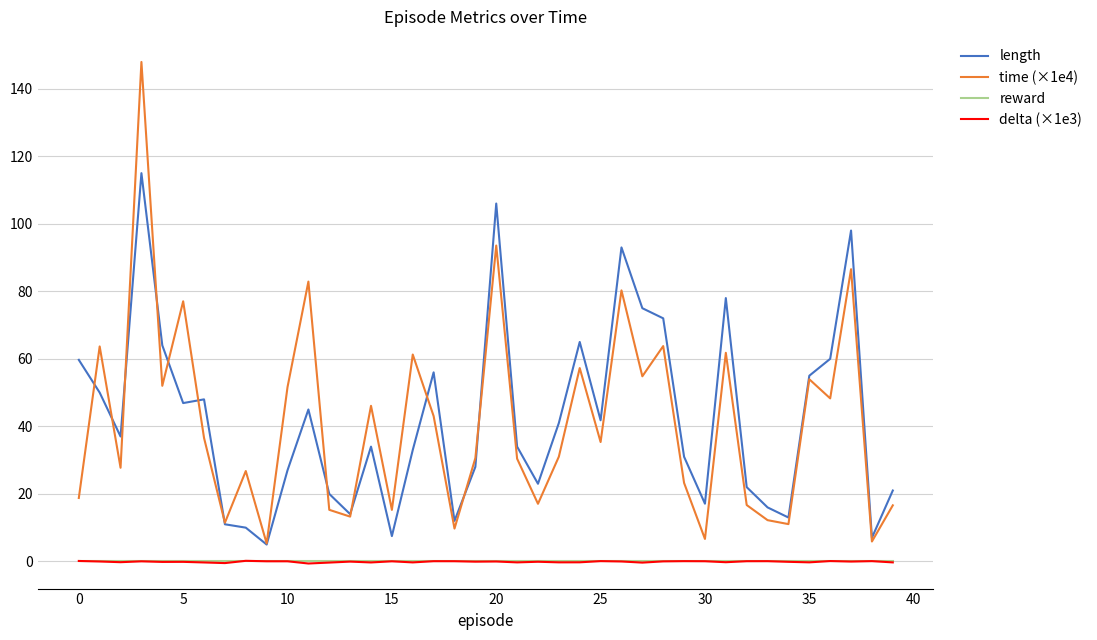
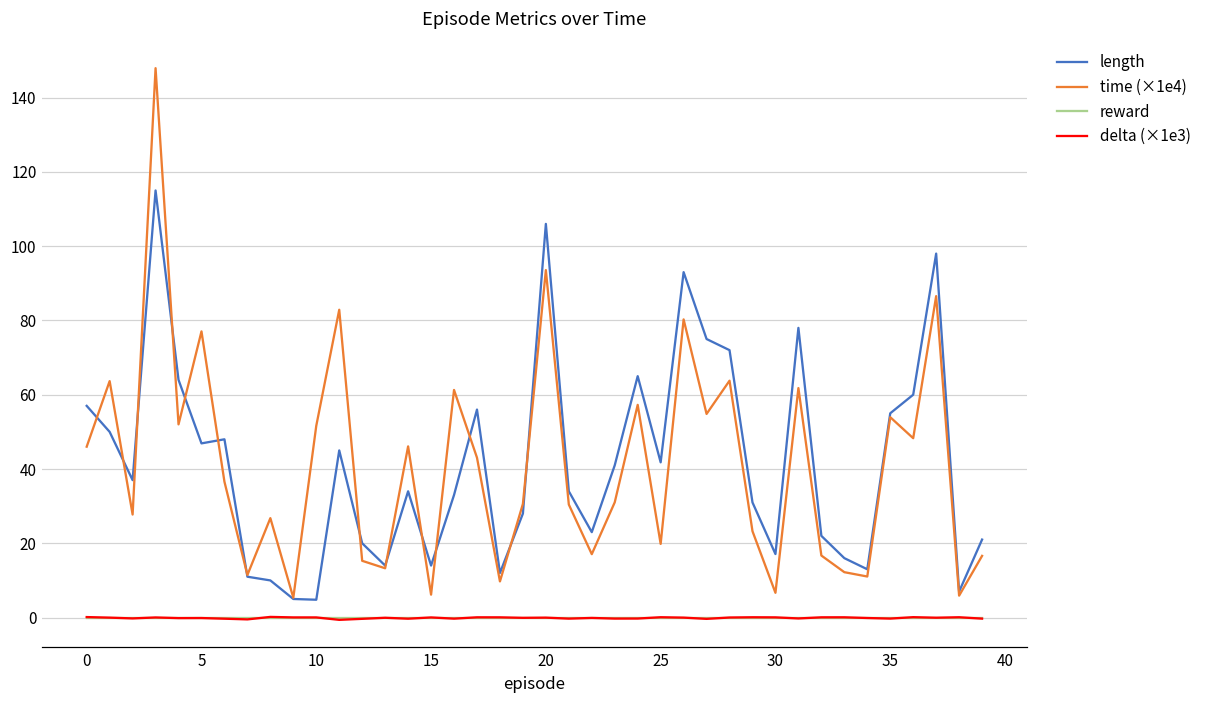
length, 0: 60 -> 57
time (×1e4), 0: 19 -> 46
length, 10: 27 -> 5
length, 15: 8 -> 14
time (×1e4), 15: 15 -> 6
time (×1e4), 25: 35 -> 20
